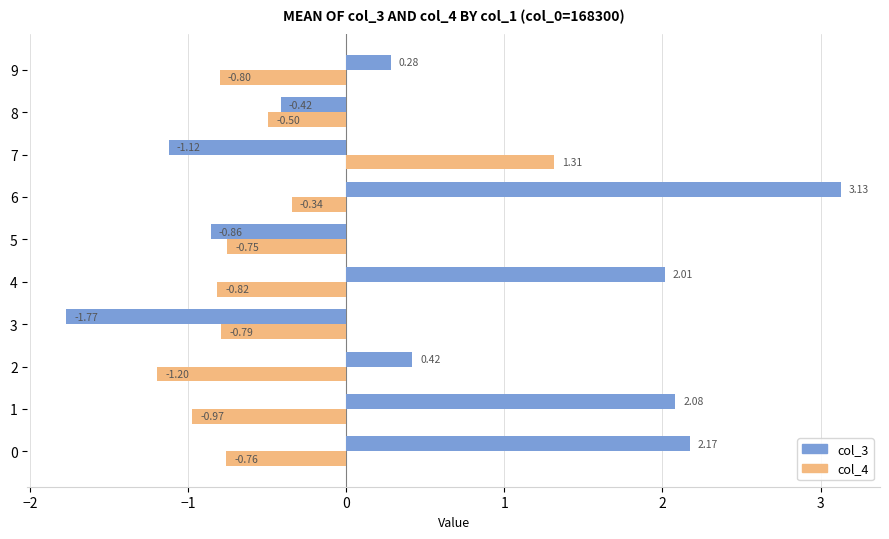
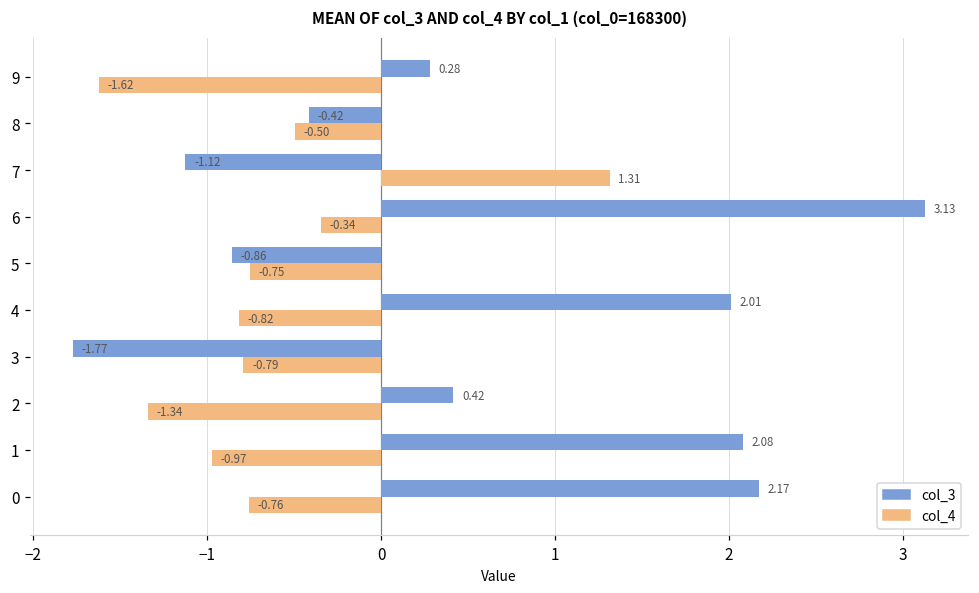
col_4, 9: -0.80 -> -1.62
col_4, 2: -1.20 -> -1.34
